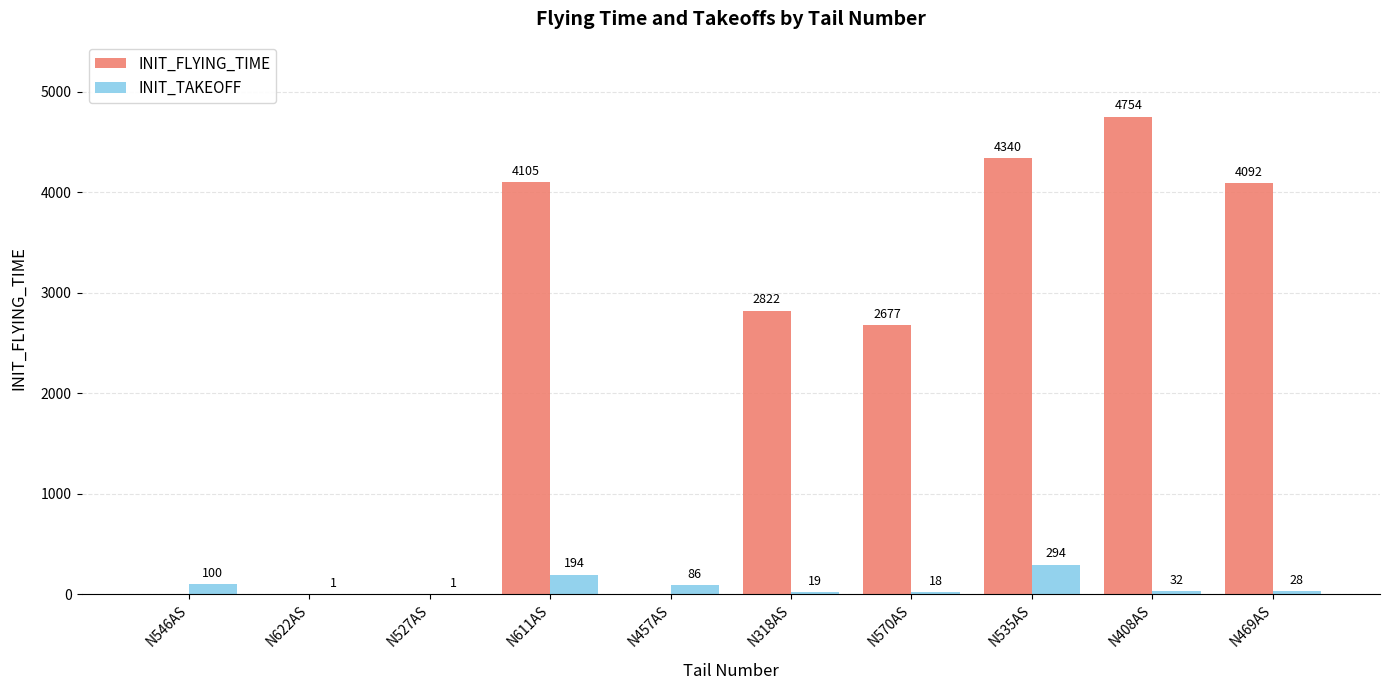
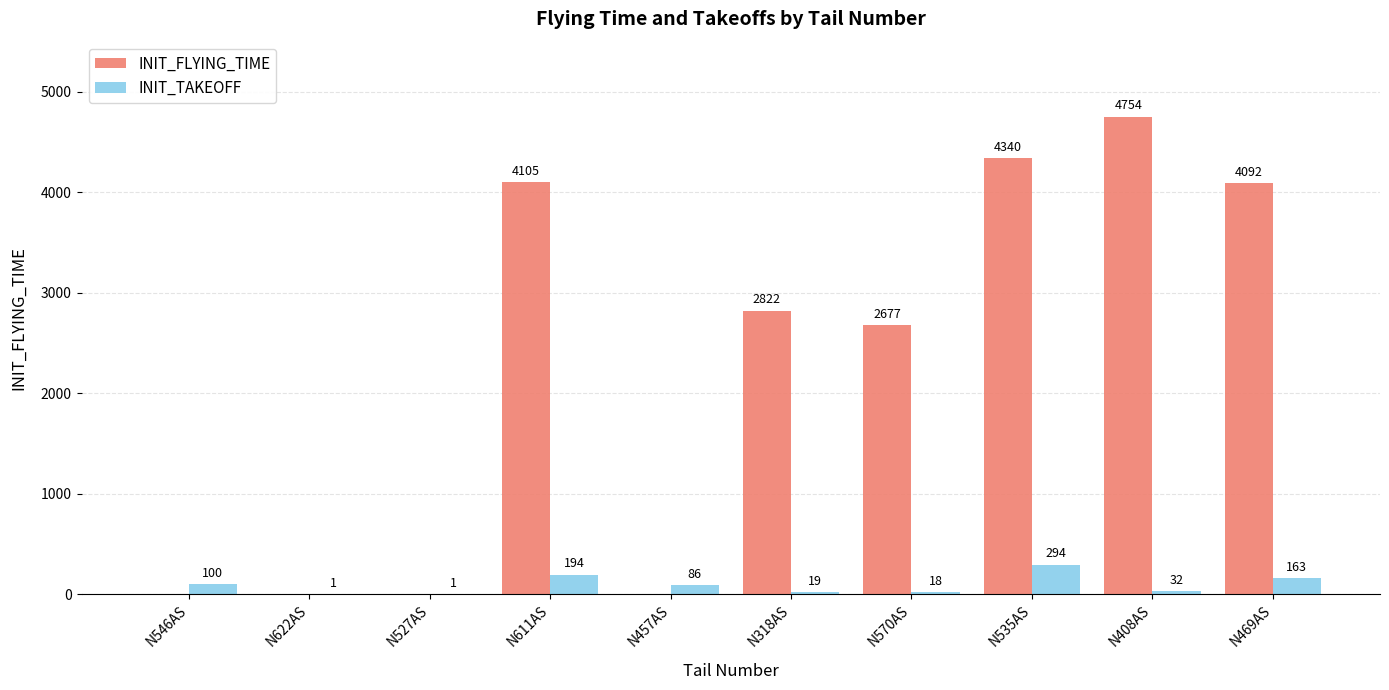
INIT_TAKEOFF, N469AS: 28 -> 163
